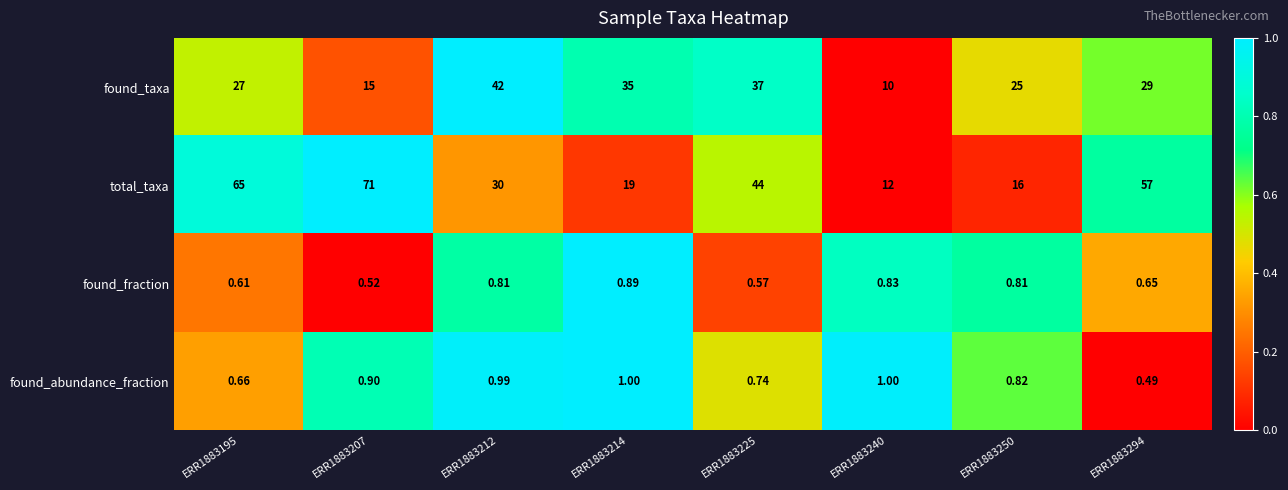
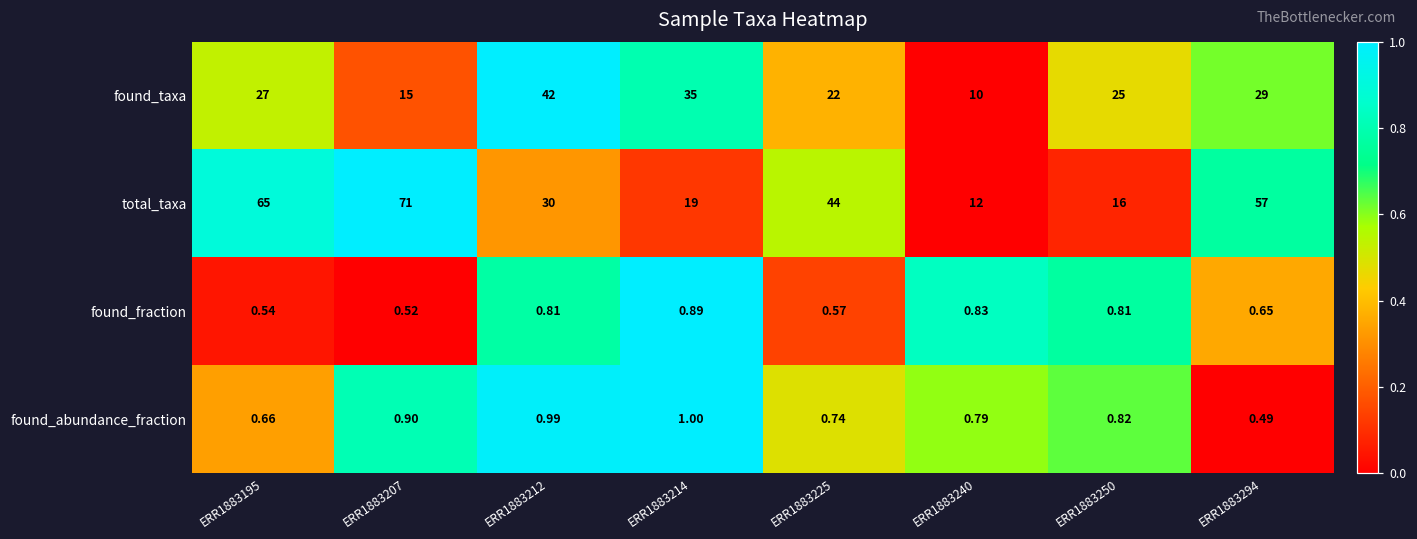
found_taxa, ERR1883225: 37 -> 22
found_fraction, ERR1883195: 0.61 -> 0.54
found_abundance_fraction, ERR1883240: 1.00 -> 0.79
